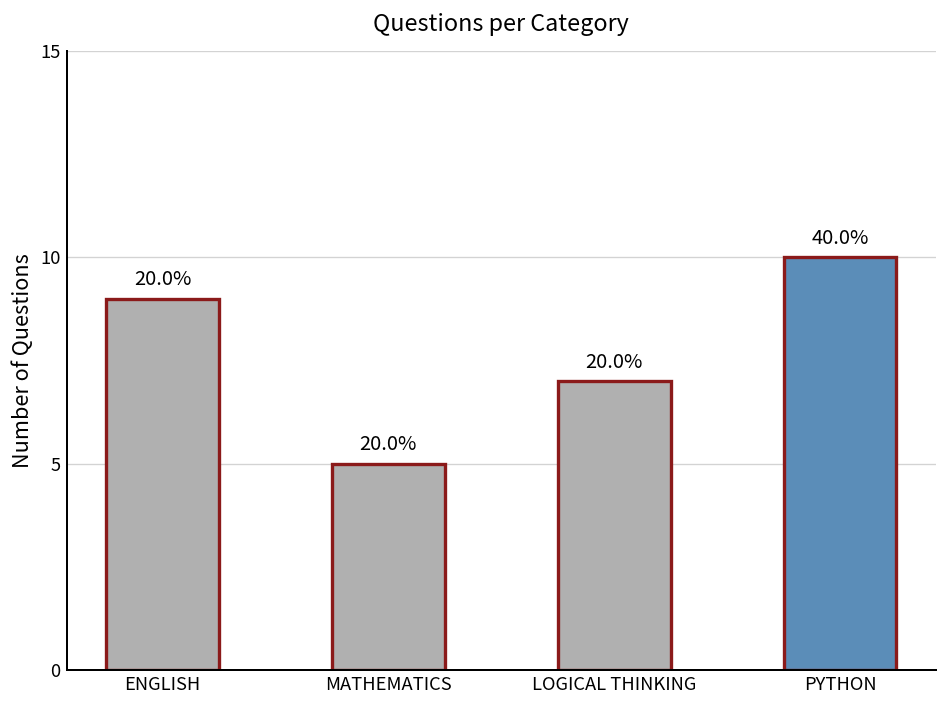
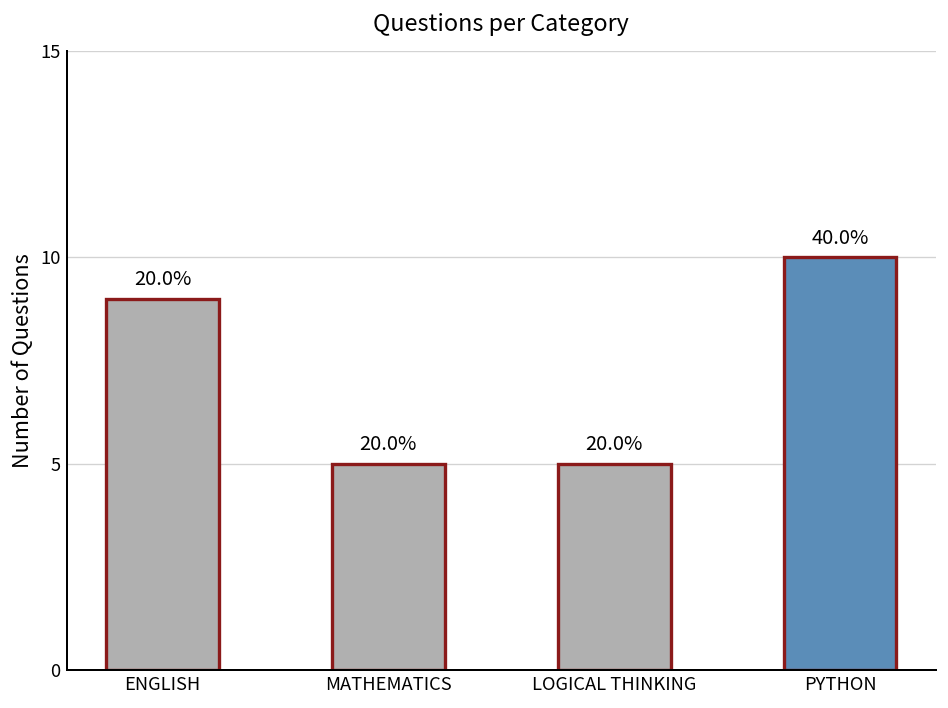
LOGICAL THINKING: 7 -> 5
